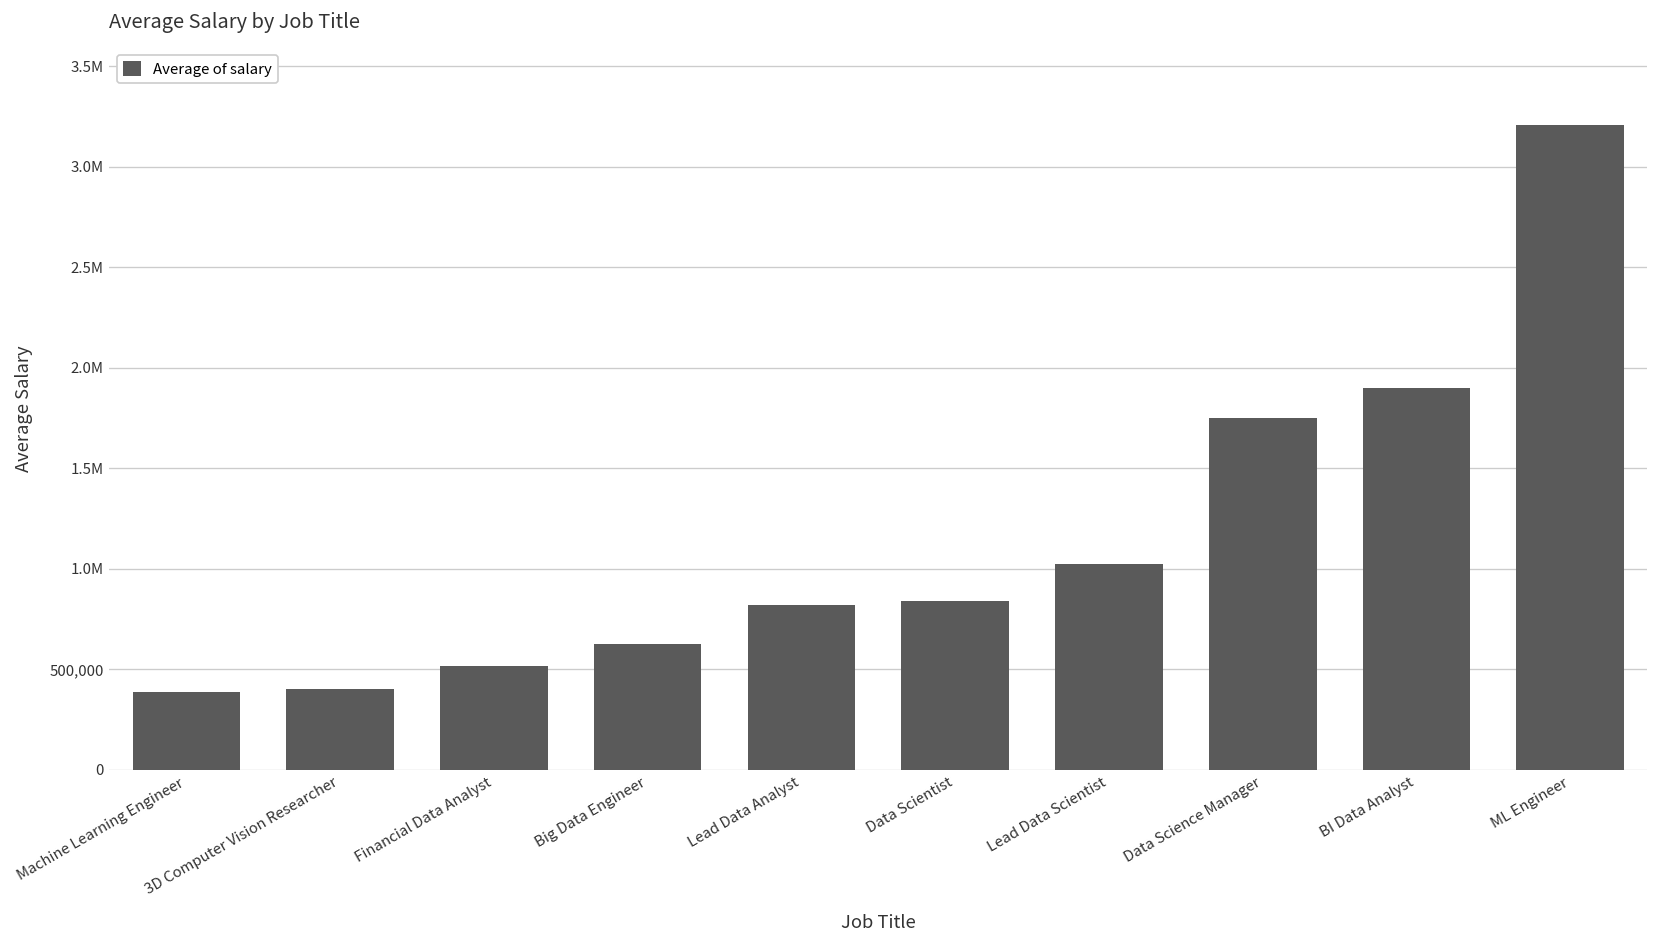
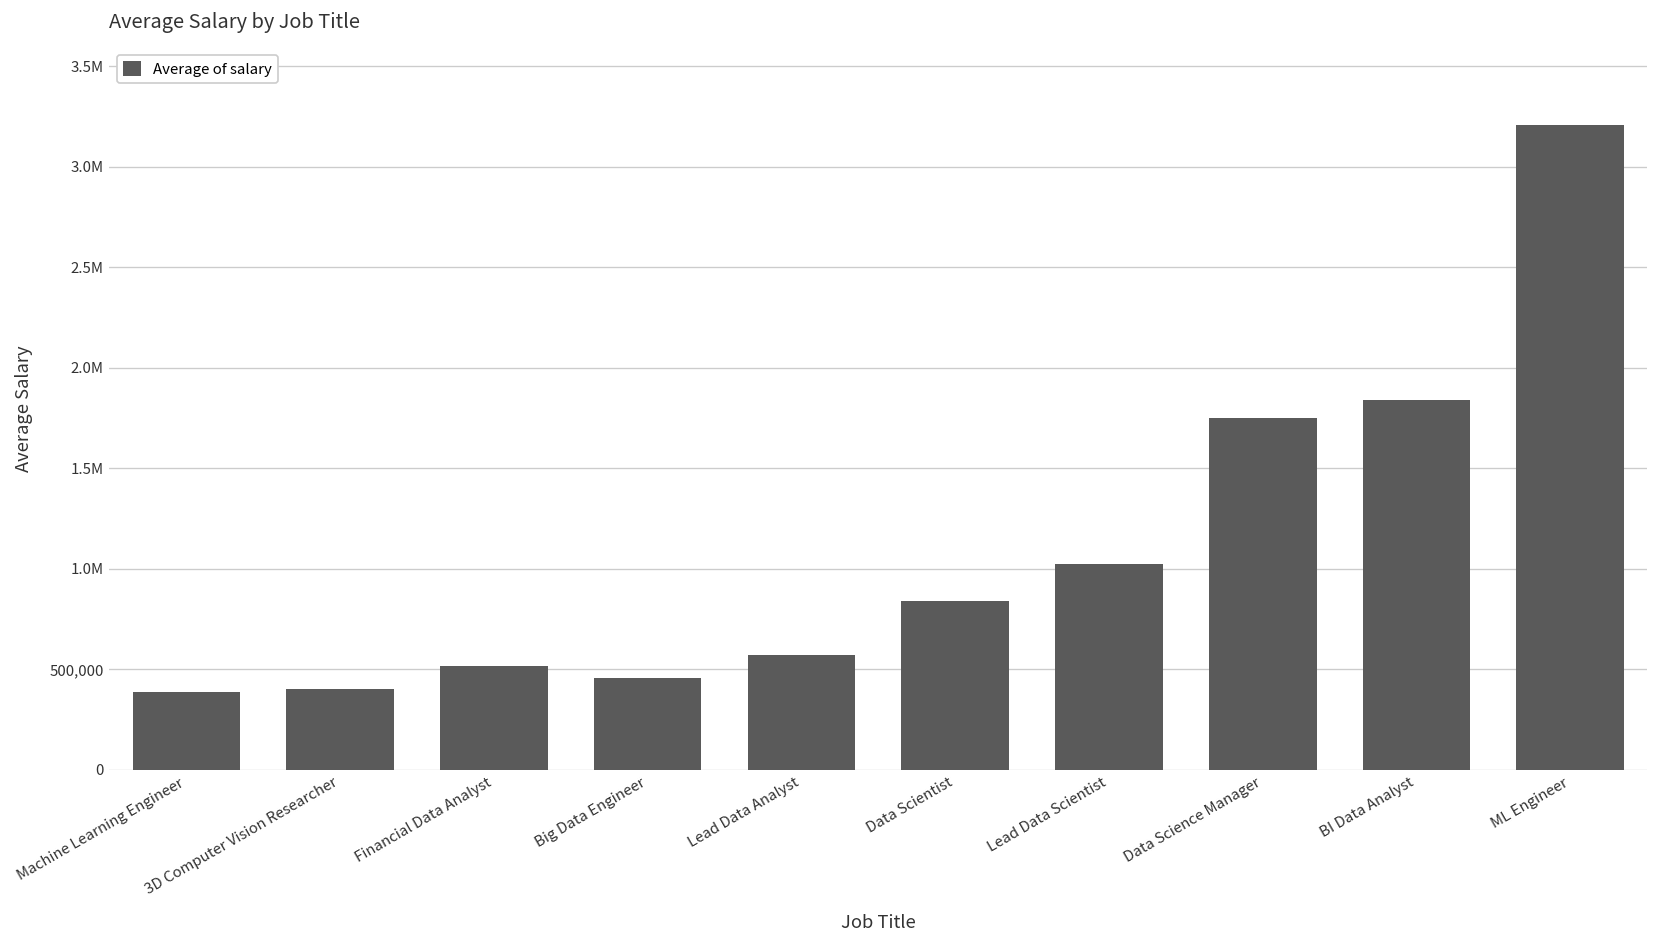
Big Data Engineer: 630,000 -> 460,000
Lead Data Analyst: 820,000 -> 570,000
BI Data Analyst: 1,900,000 -> 1,840,000
